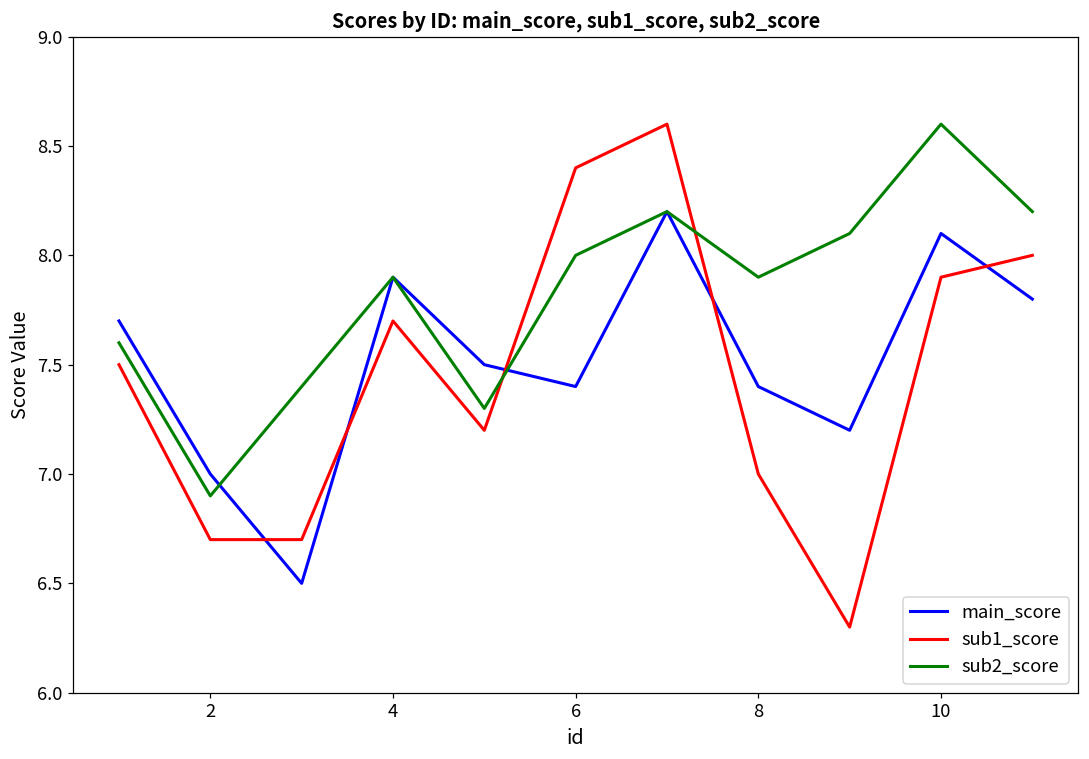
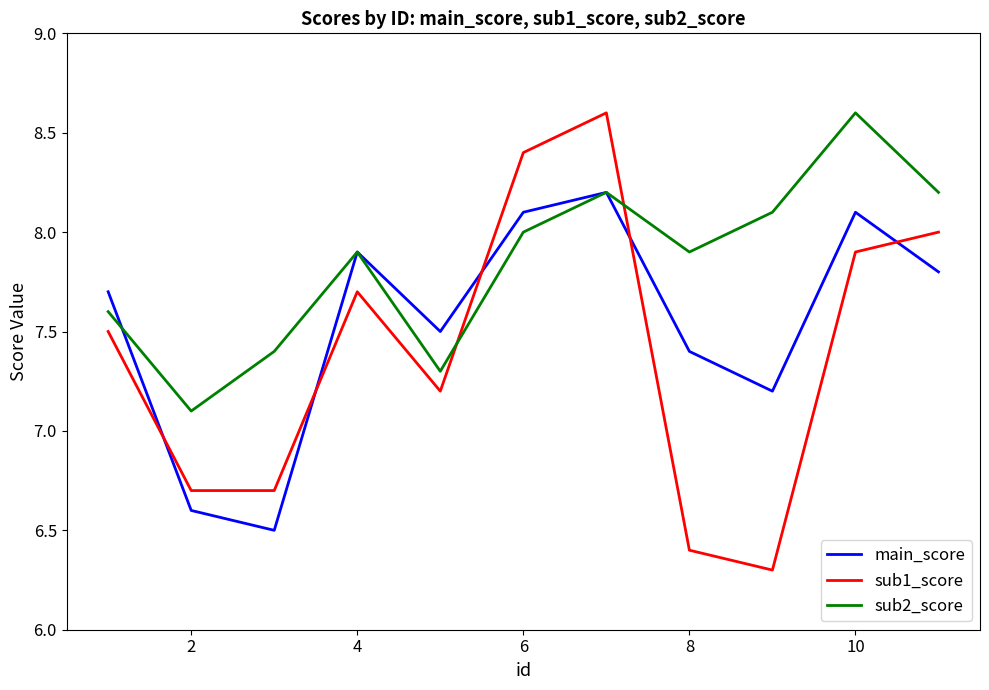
main_score, 2: 7.0 -> 6.6
sub2_score, 2: 6.9 -> 7.1
main_score, 6: 7.4 -> 8.1
sub1_score, 8: 7.0 -> 6.4
